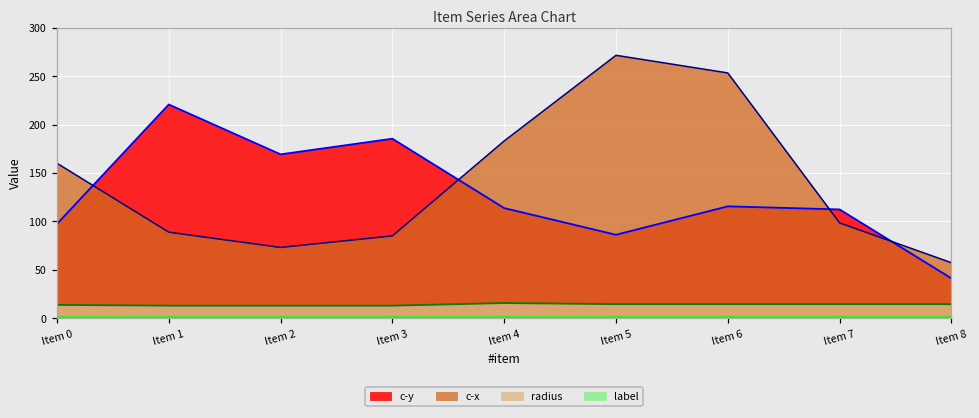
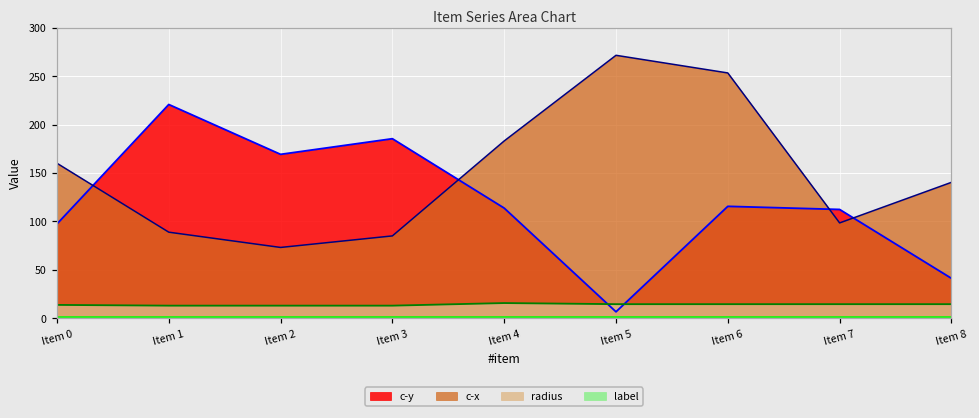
c-y, Item 5: 90 -> 10
c-x, Item 8: 60 -> 140
